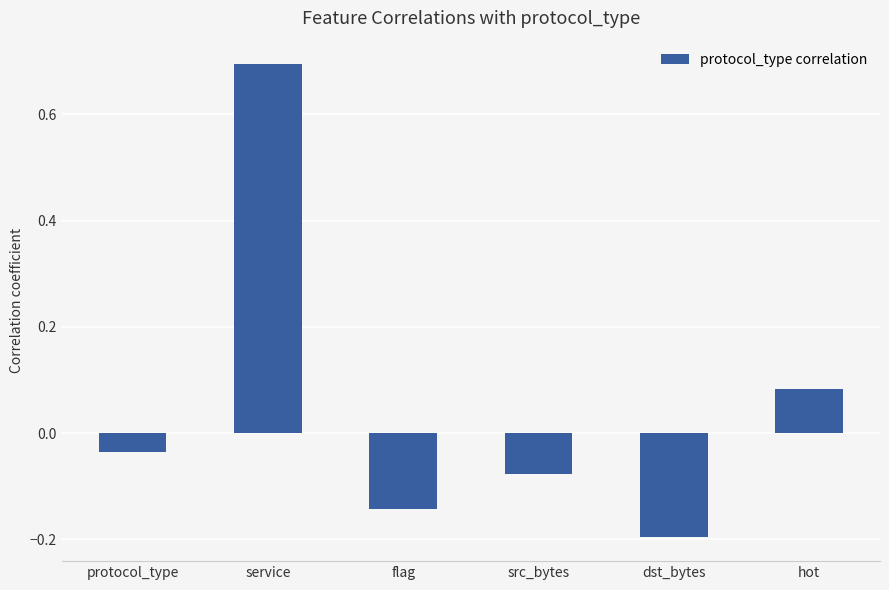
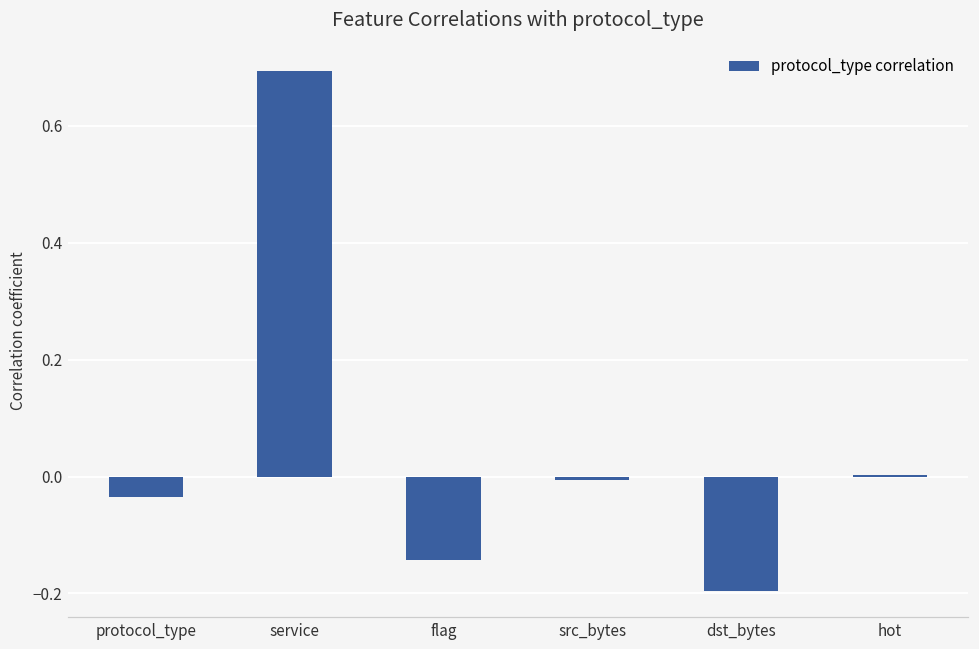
src_bytes: -0.08 -> -0.01
hot: 0.08 -> 0.00
